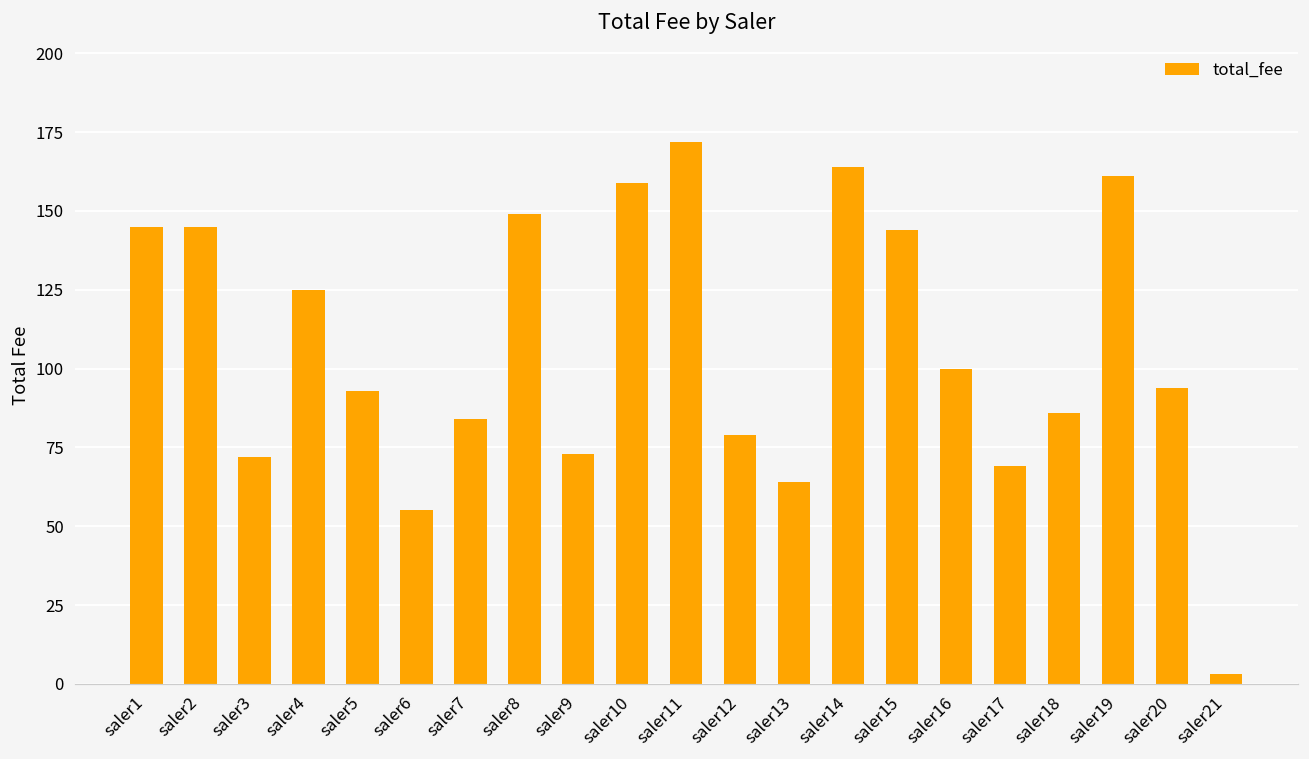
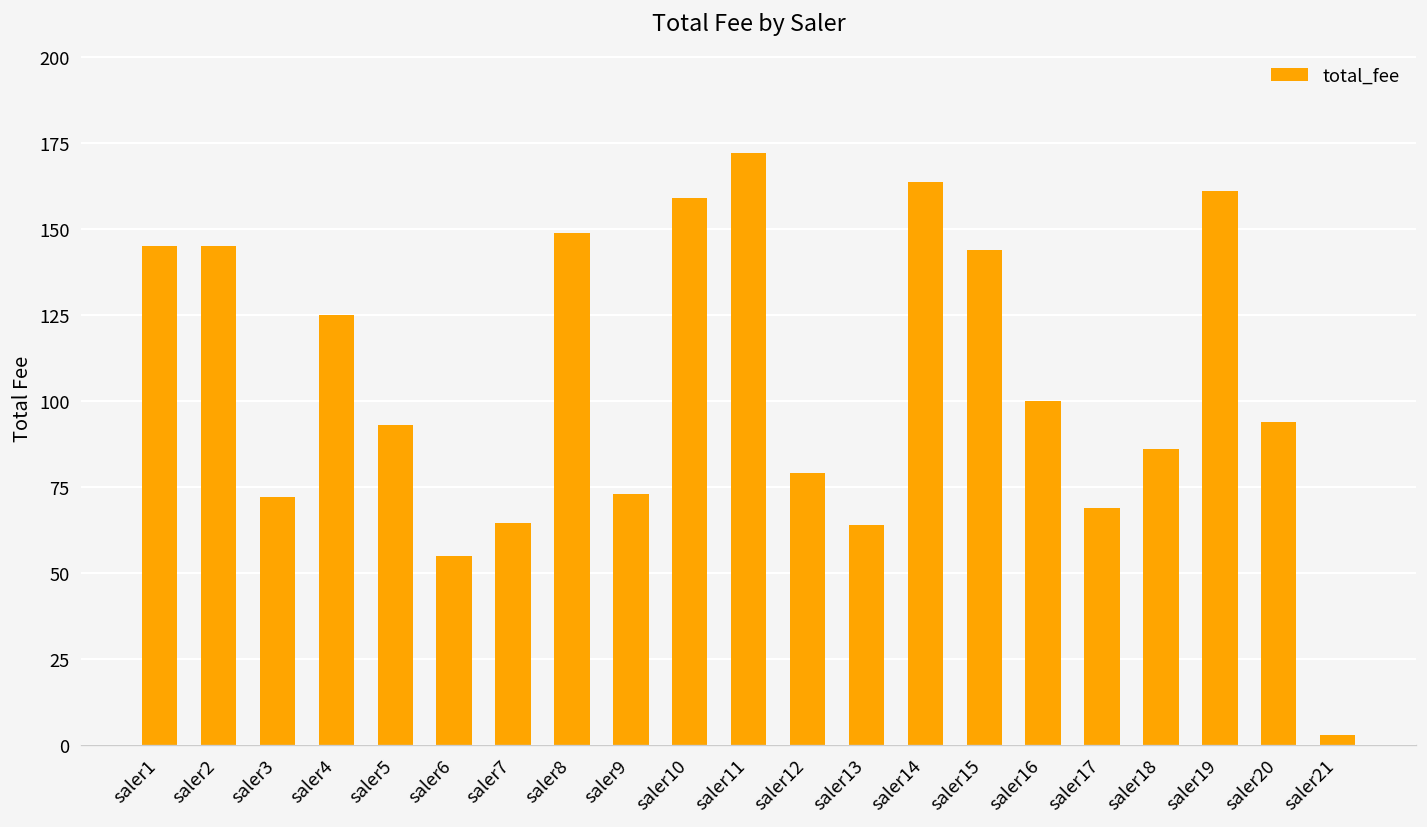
saler7: 84 -> 65
